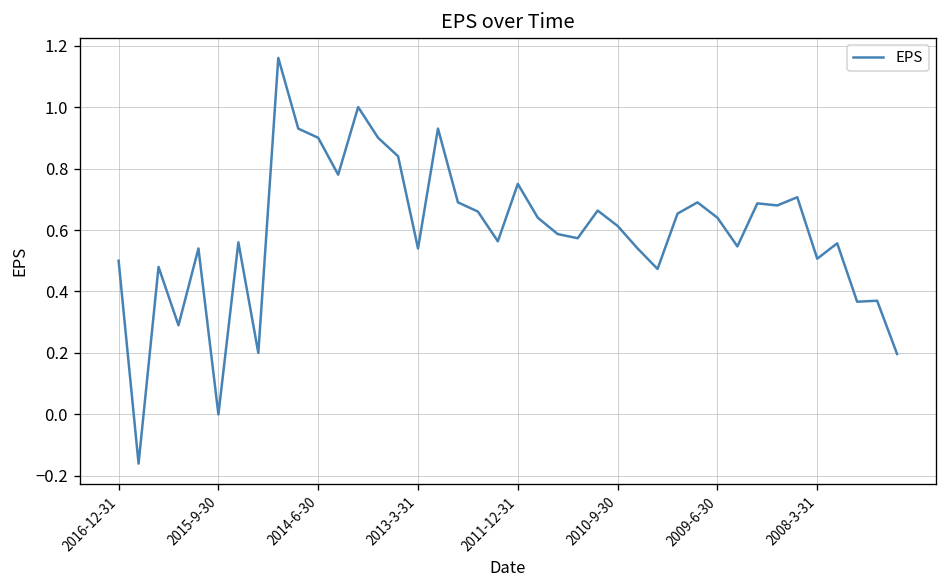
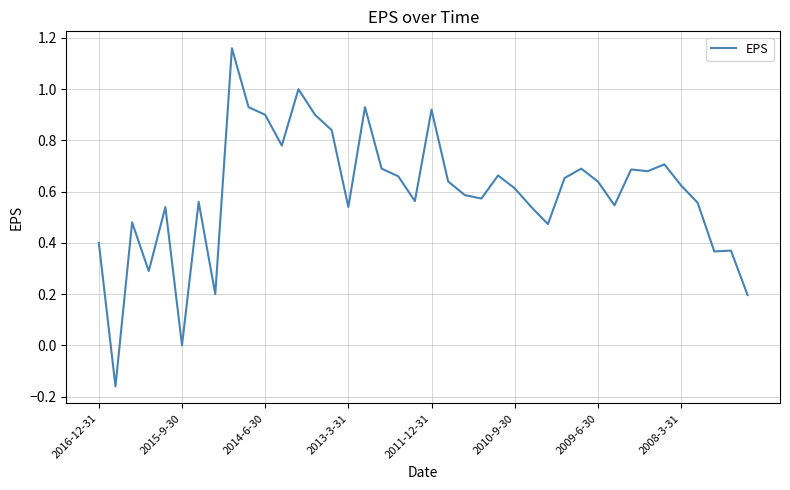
2016-12-31: 0.5 -> 0.4
2011-12-31: 0.75 -> 0.92
2008-3-31: 0.51 -> 0.62
